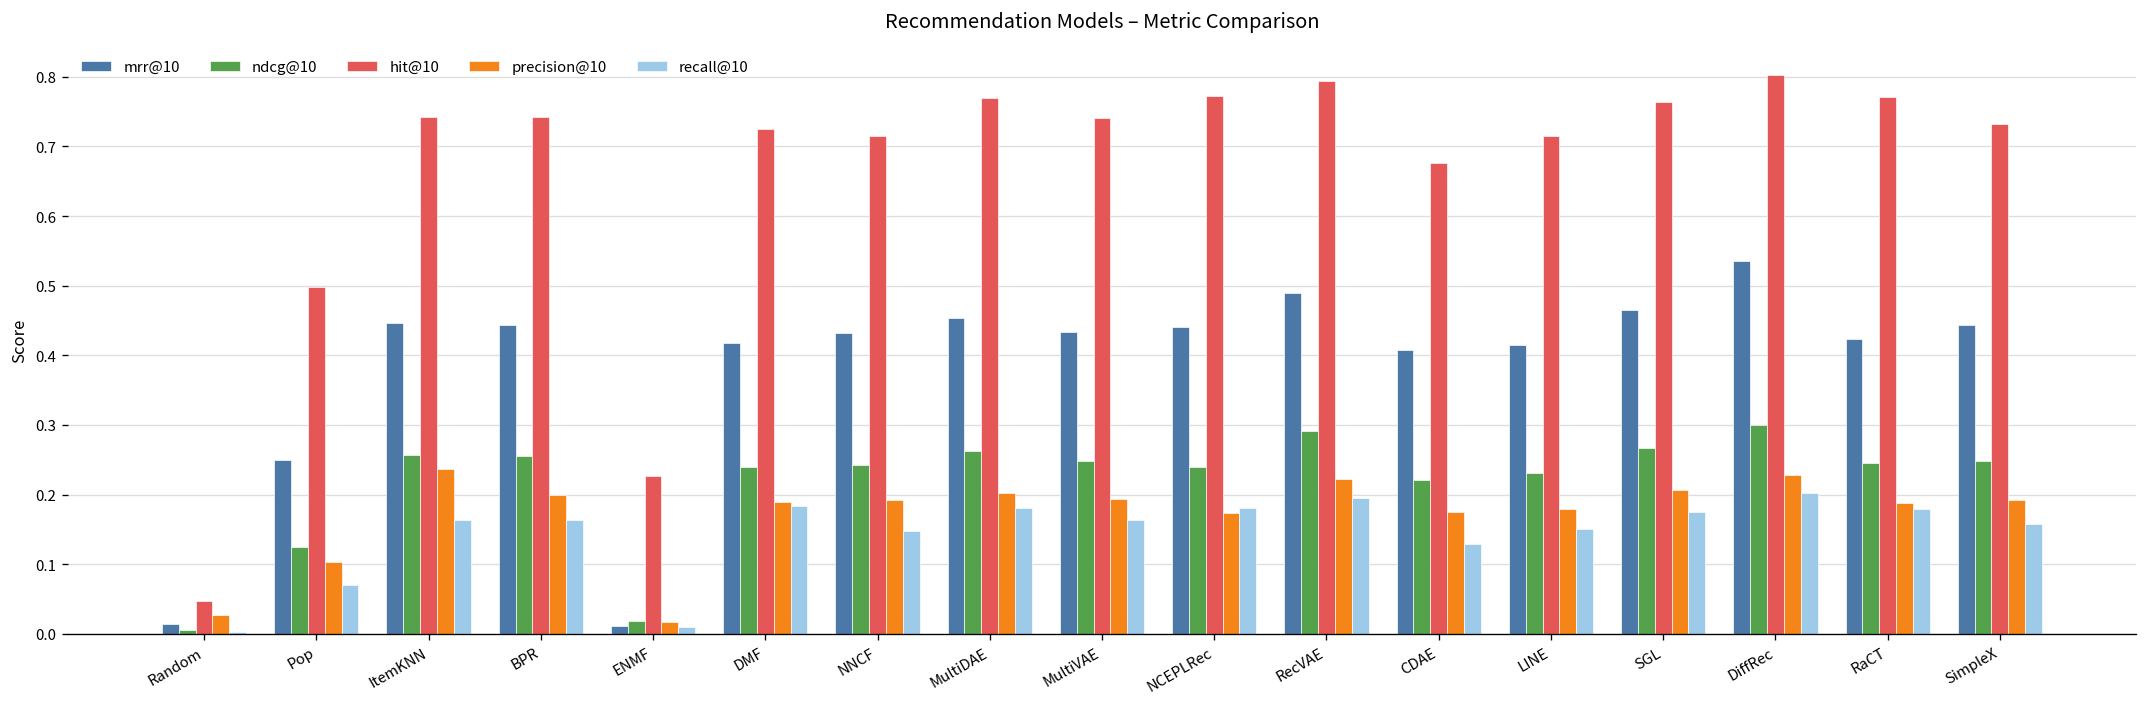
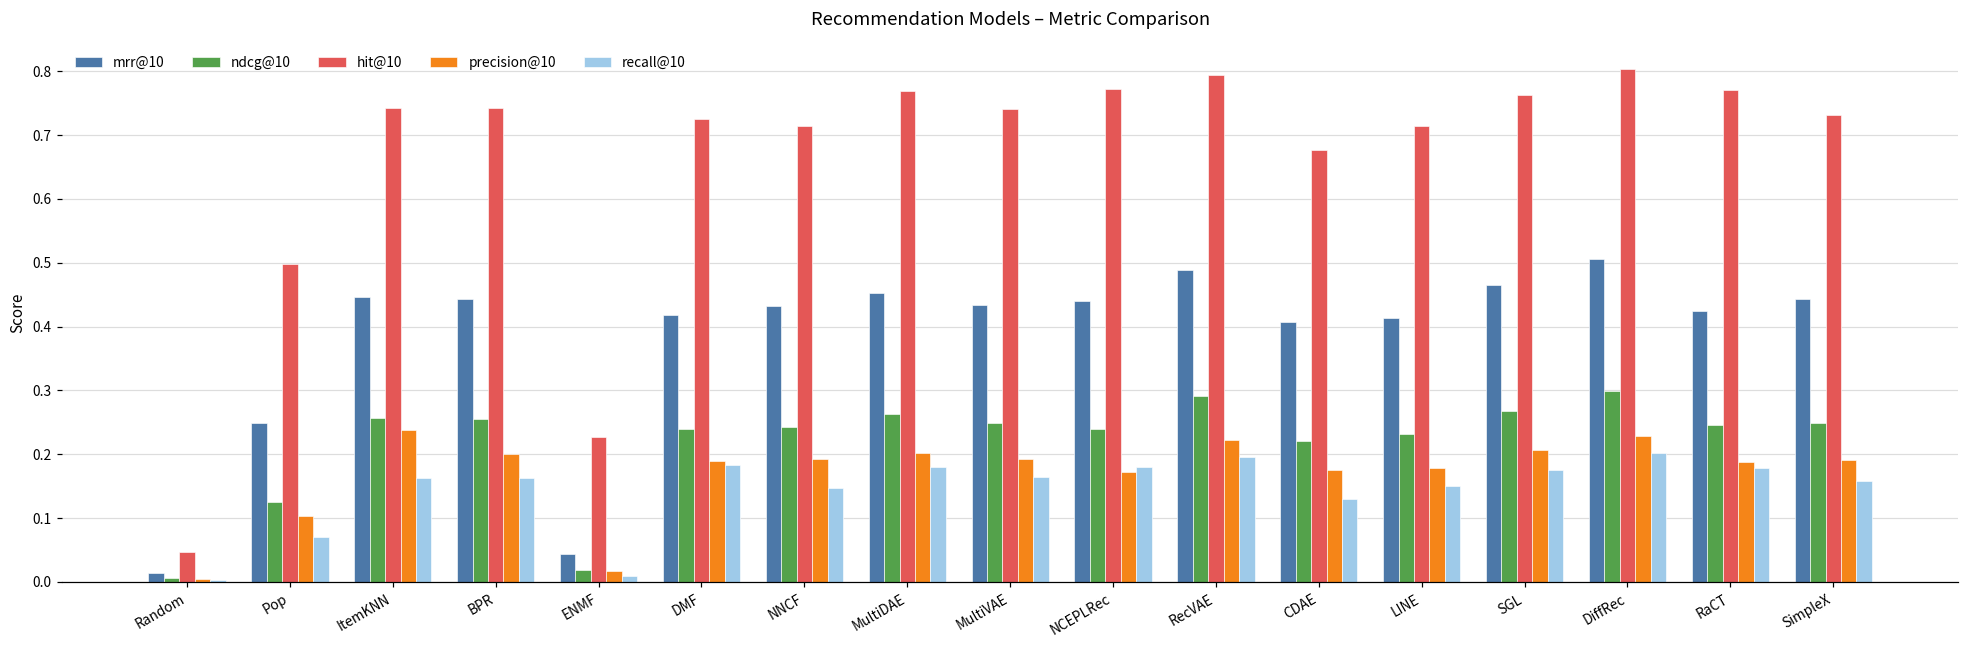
precision@10, Random: 0.03 -> 0.00
mrr@10, ENMF: 0.01 -> 0.04
mrr@10, DiffRec: 0.54 -> 0.51
